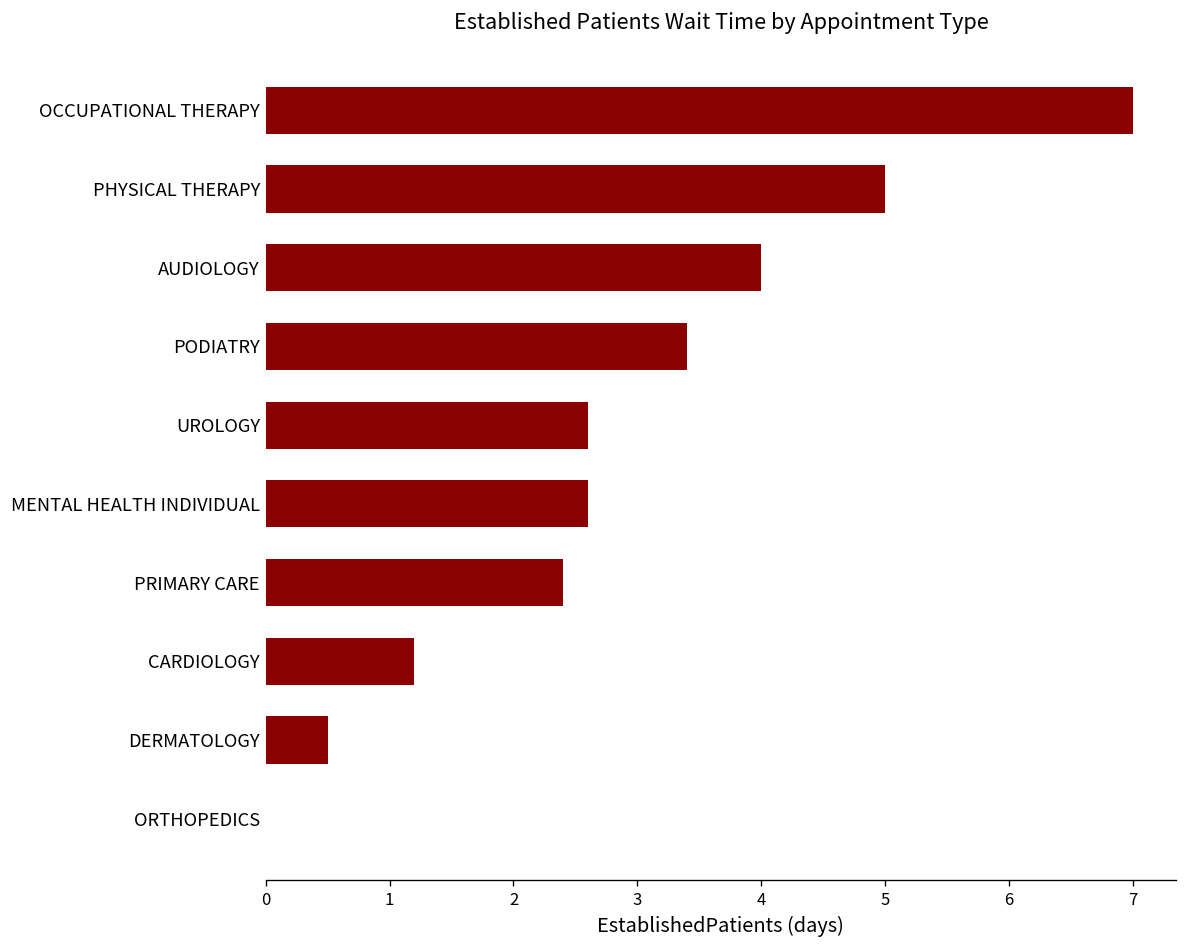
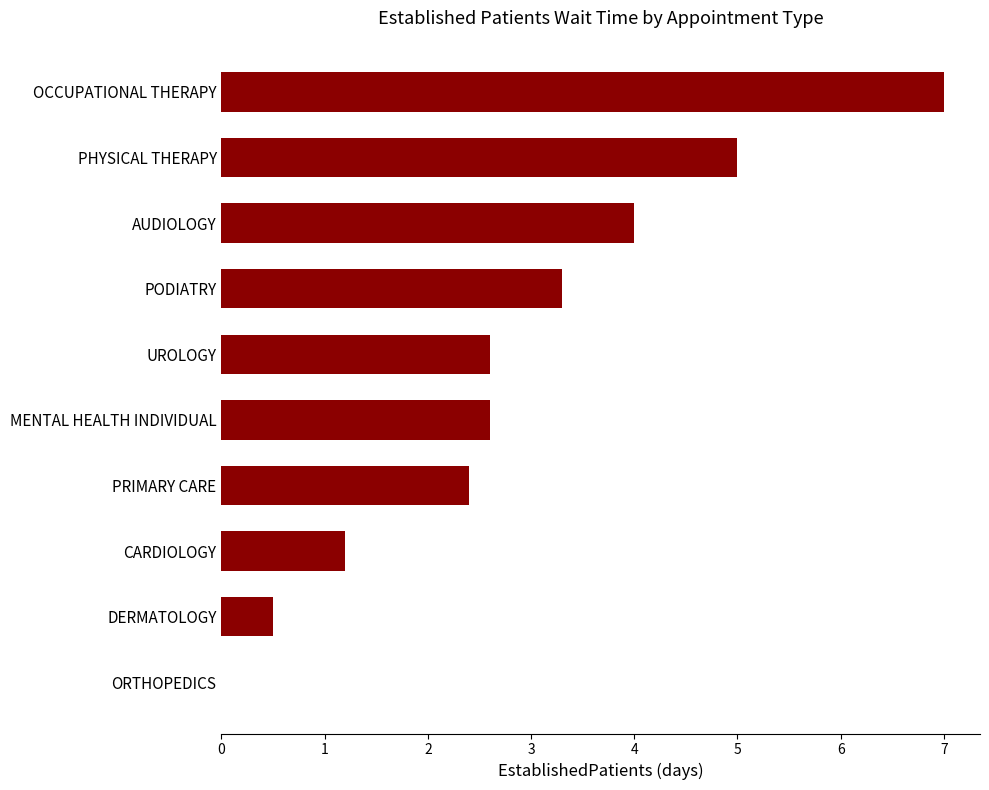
PODIATRY: 3.4 -> 3.3
